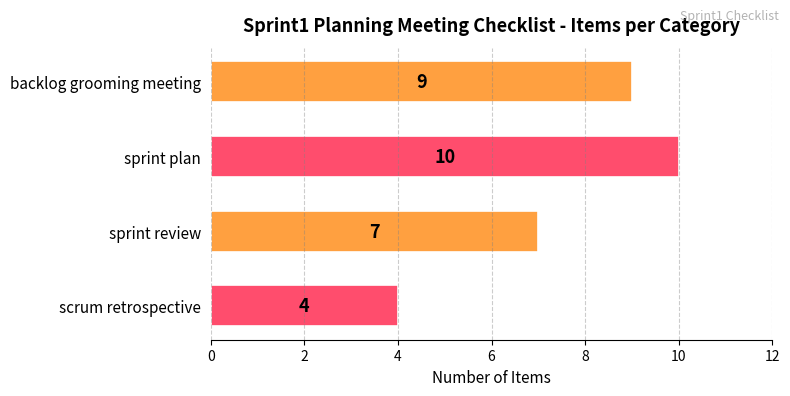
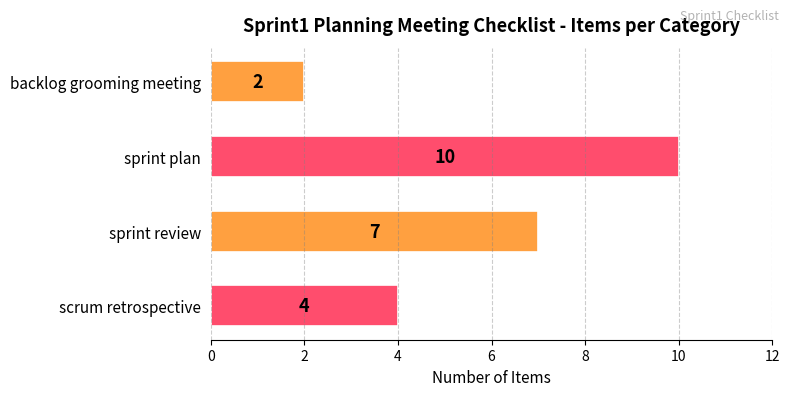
backlog grooming meeting: 9 -> 2
